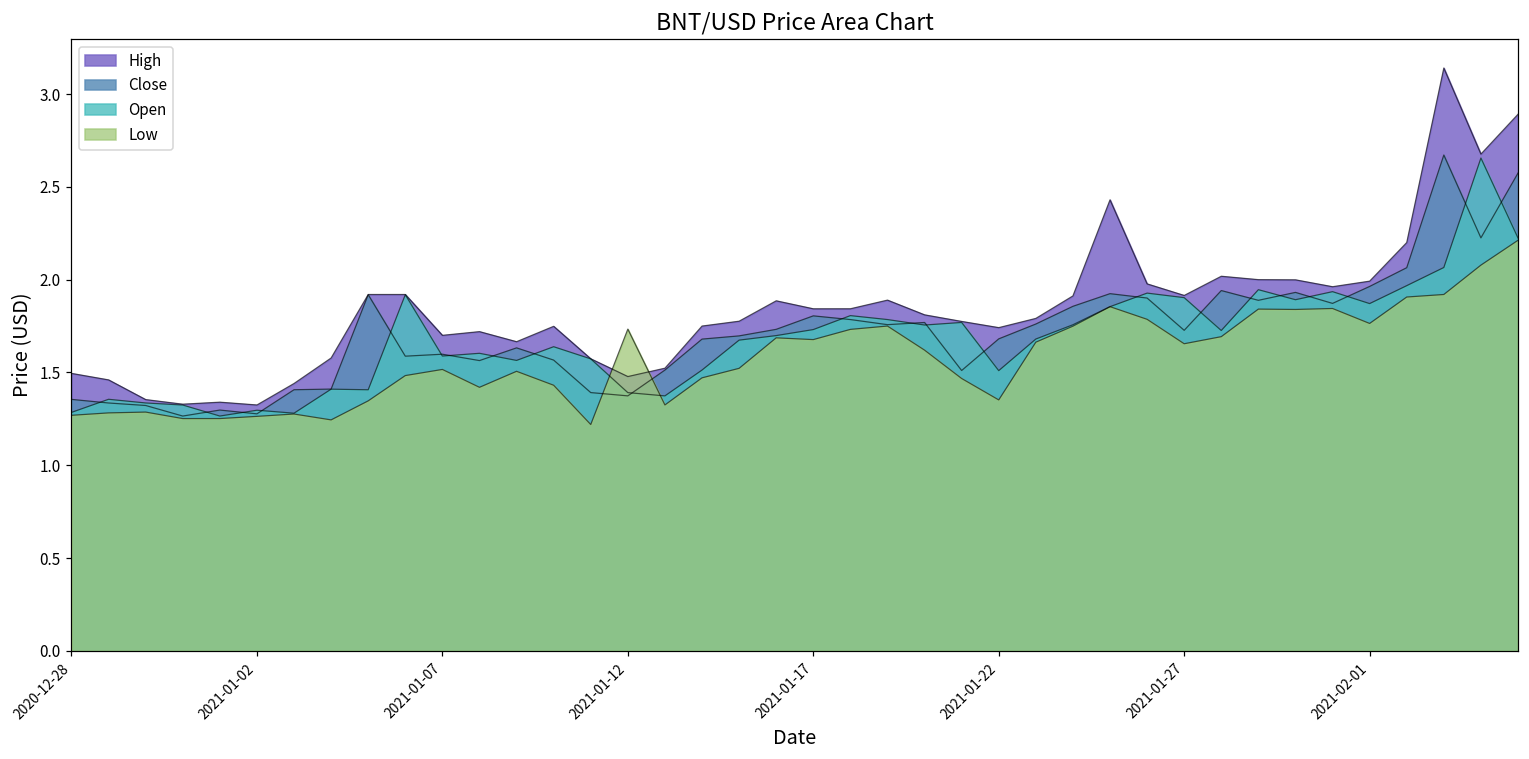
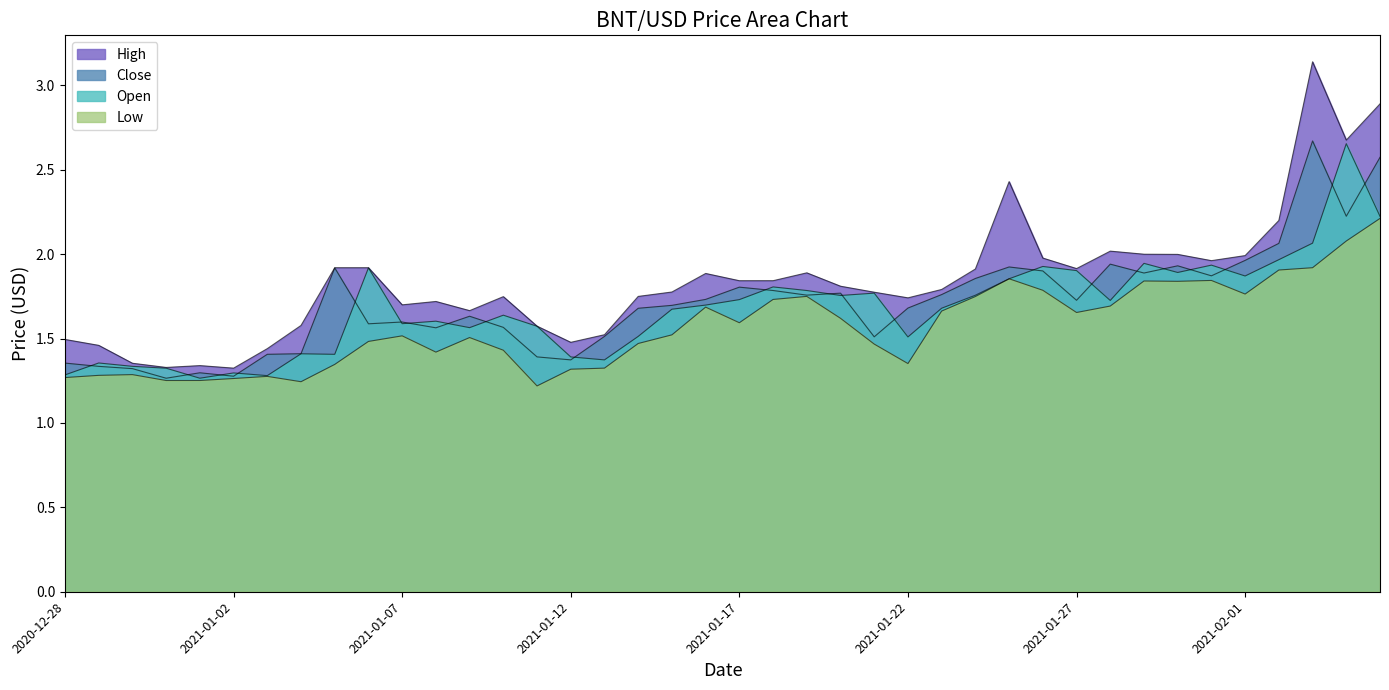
Low, 2021-01-12: 1.73 -> 1.32
Low, 2021-01-17: 1.68 -> 1.59
